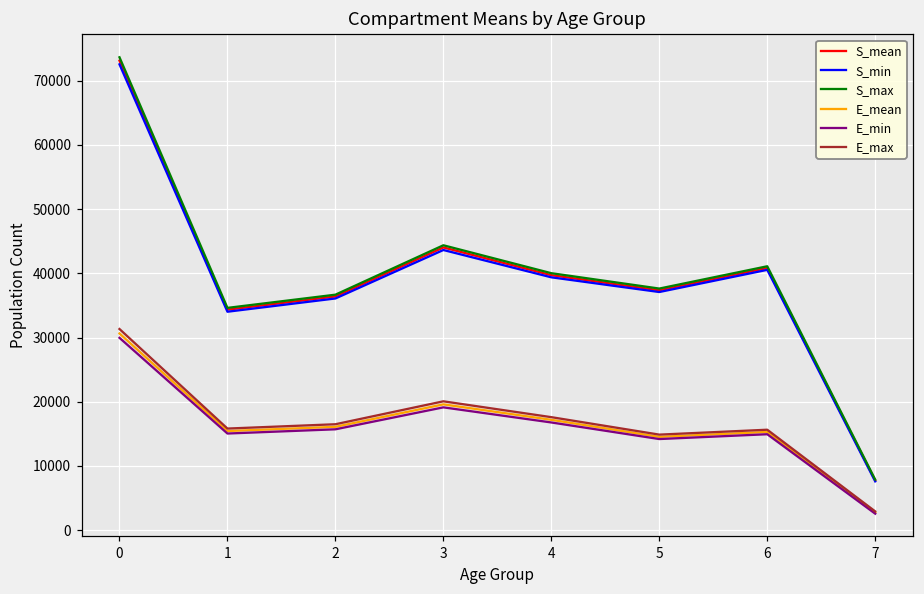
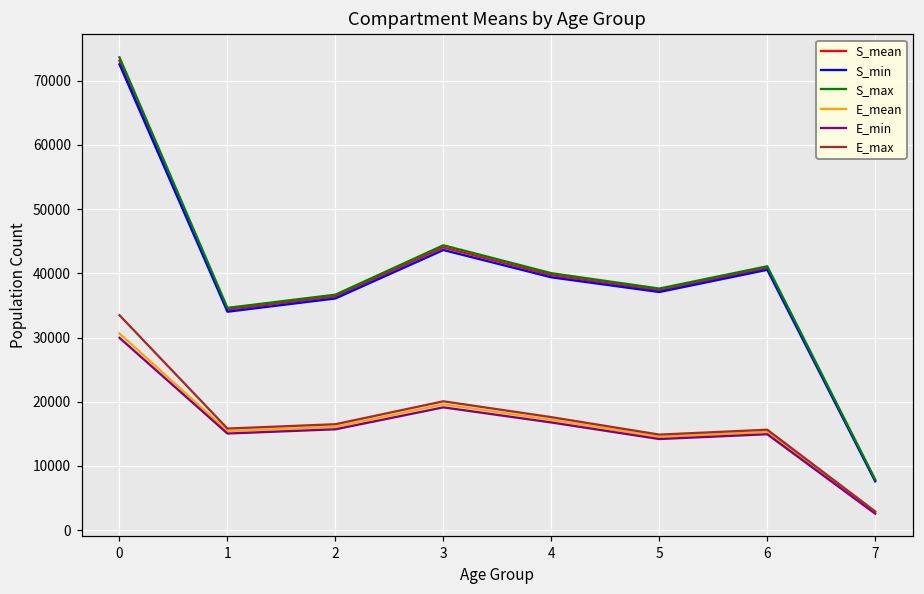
E_max, 0: 31000 -> 33000
